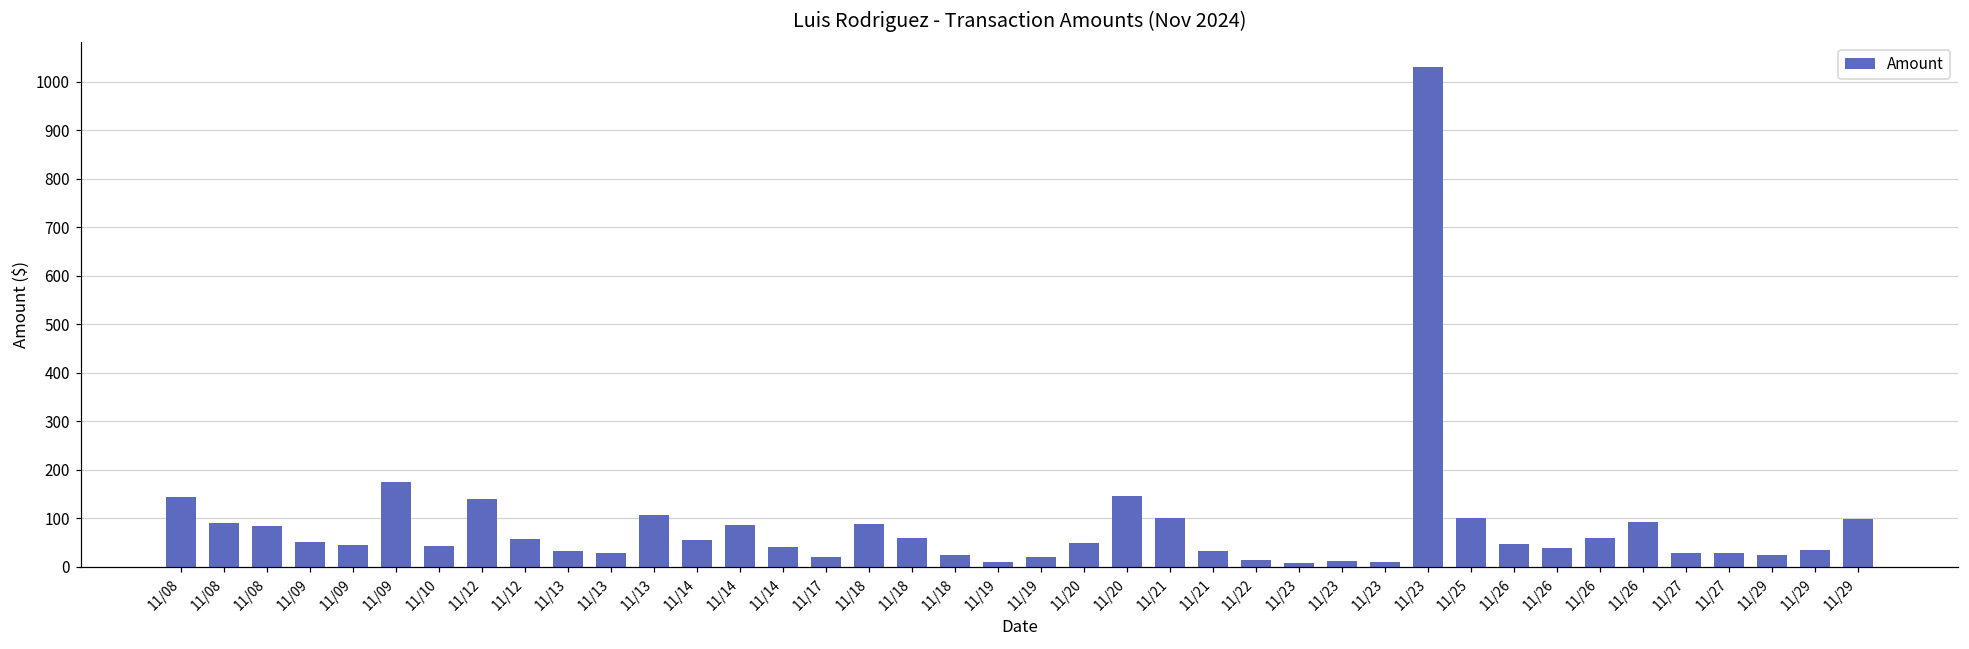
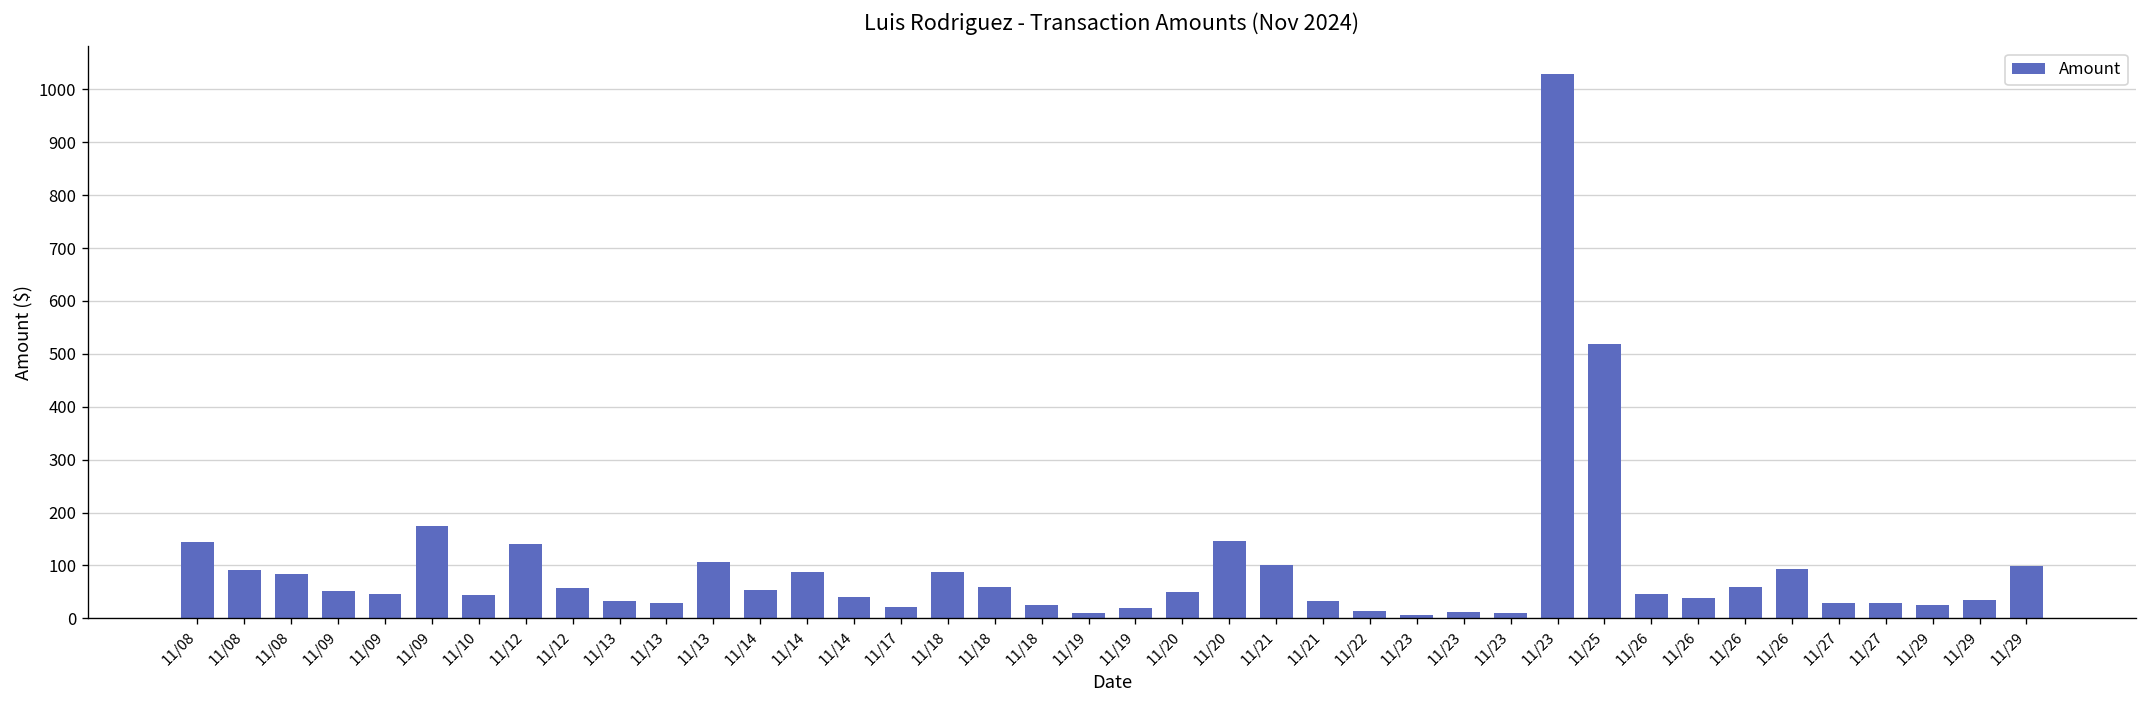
11/25: 100 -> 520
